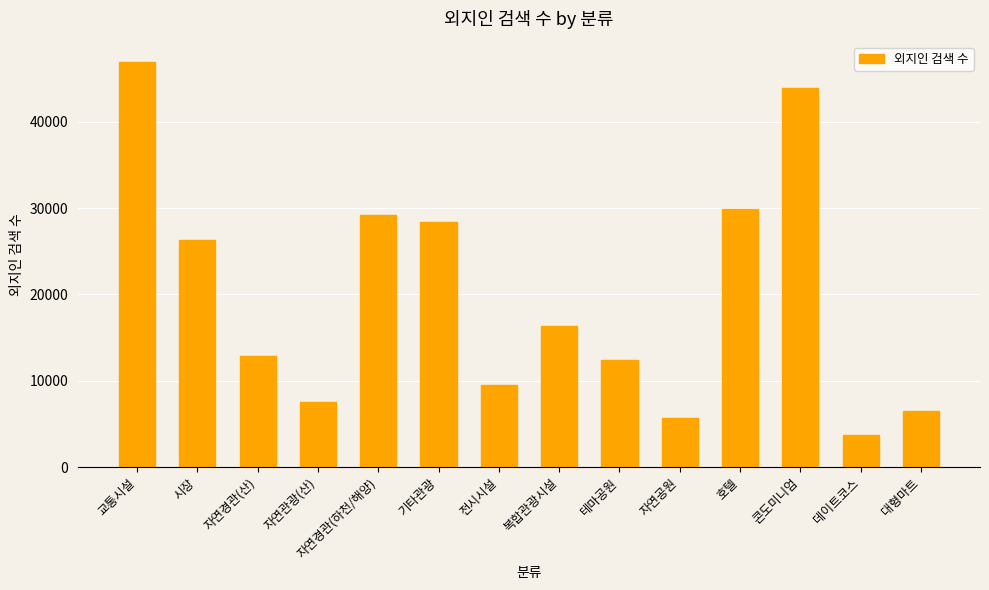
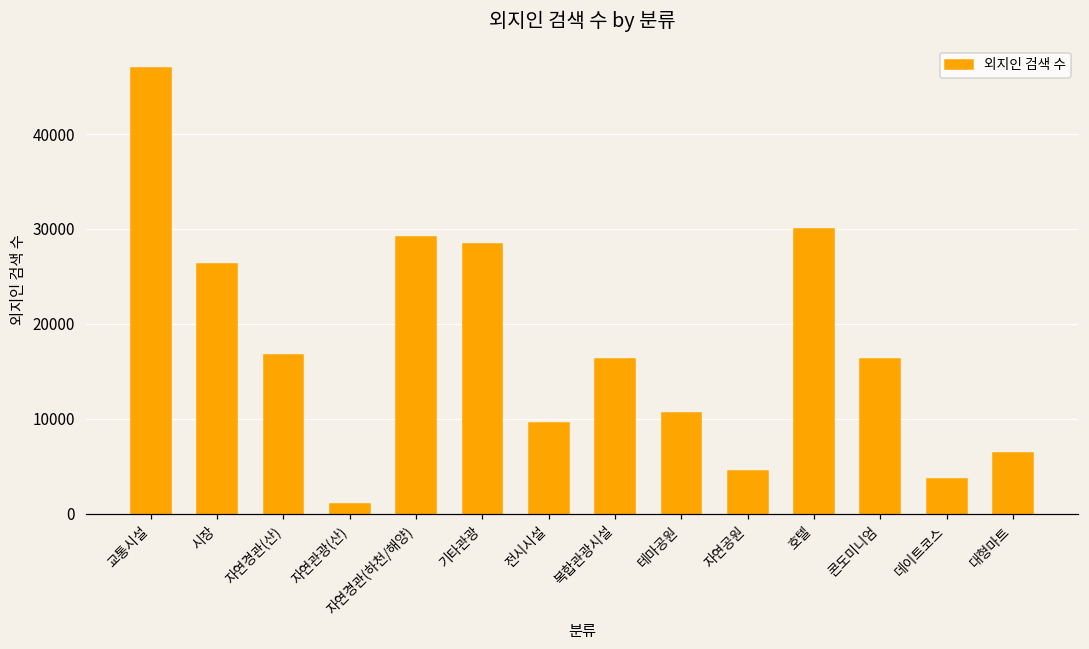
자연경관(산): 13000 -> 17000
자연관광(산): 8000 -> 1000
테마공원: 12000 -> 11000
자연공원: 6000 -> 5000
콘도미니엄: 44000 -> 16000
